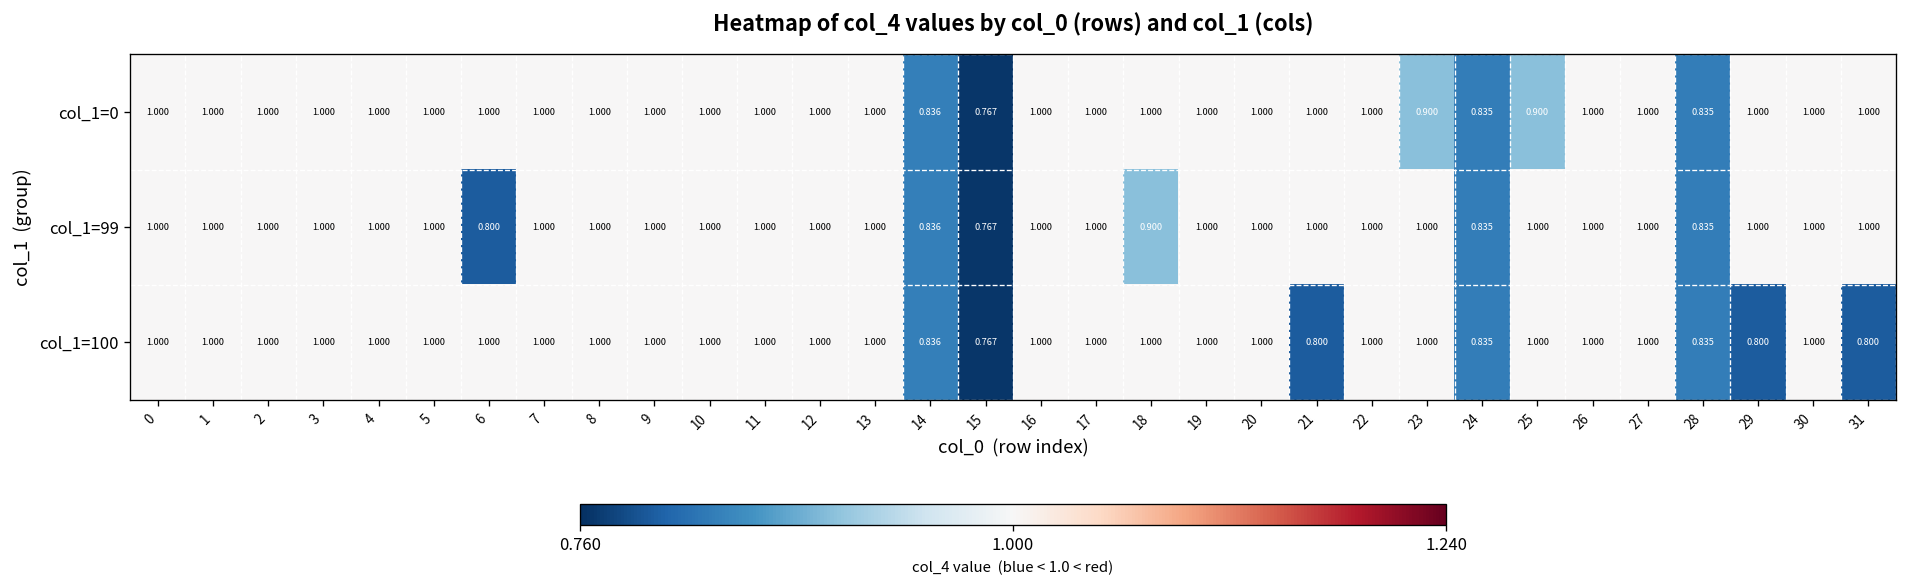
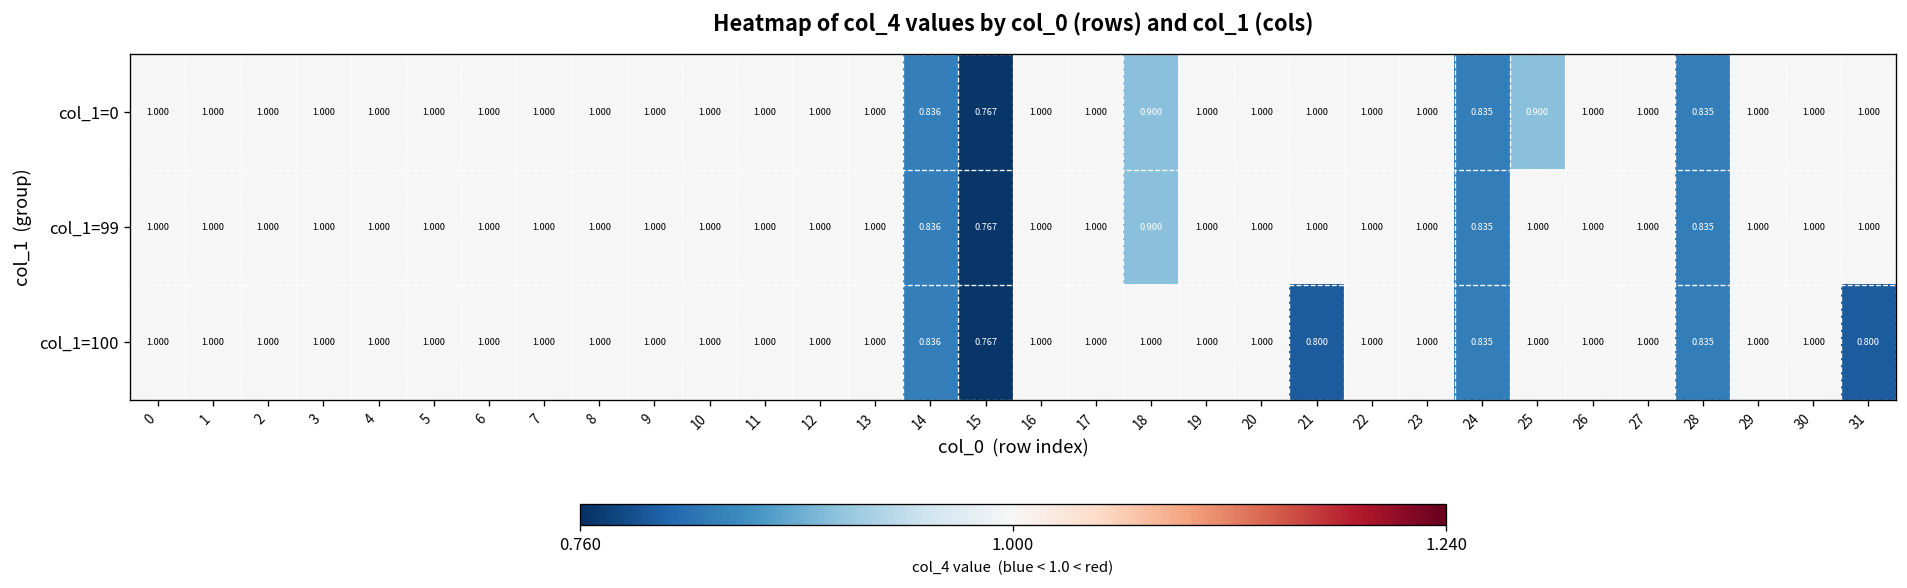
col_1=0, 18: 1.000 -> 0.900
col_1=0, 23: 0.900 -> 1.000
col_1=99, 6: 0.800 -> 1.000
col_1=100, 29: 0.800 -> 1.000
